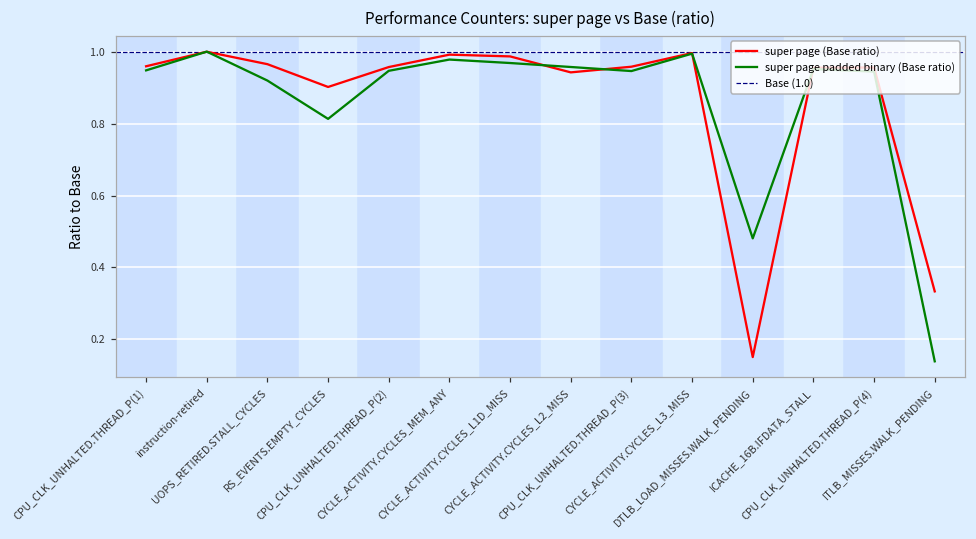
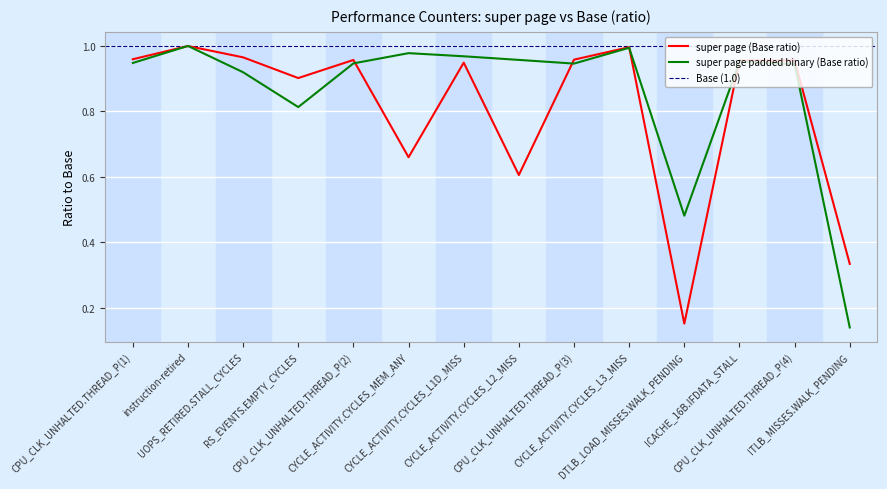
super page (Base ratio), CYCLE_ACTIVITY.CYCLES_MEM_ANY: 0.99 -> 0.66
super page (Base ratio), CYCLE_ACTIVITY.CYCLES_L1D_MISS: 0.99 -> 0.95
super page (Base ratio), CYCLE_ACTIVITY.CYCLES_L2_MISS: 0.94 -> 0.61
